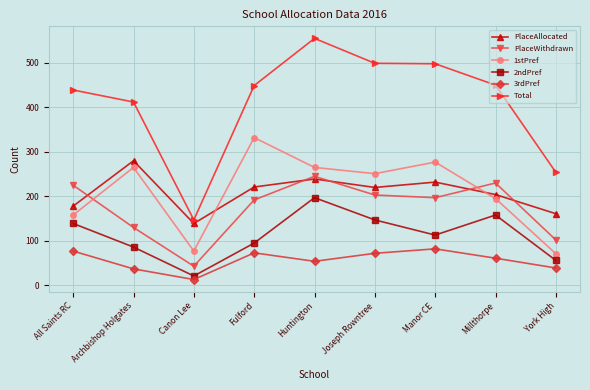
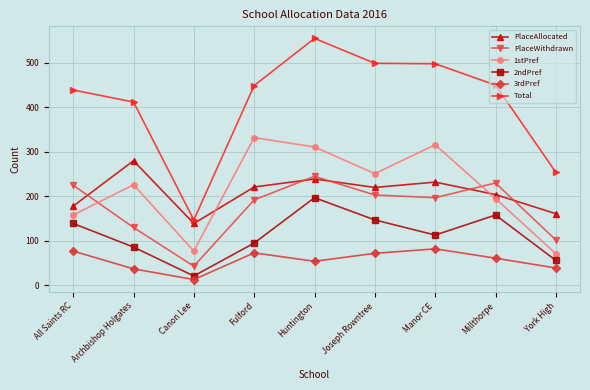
1stPref, Archbishop Holgates: 270 -> 230
1stPref, Huntington: 270 -> 310
1stPref, Manor CE: 280 -> 320
